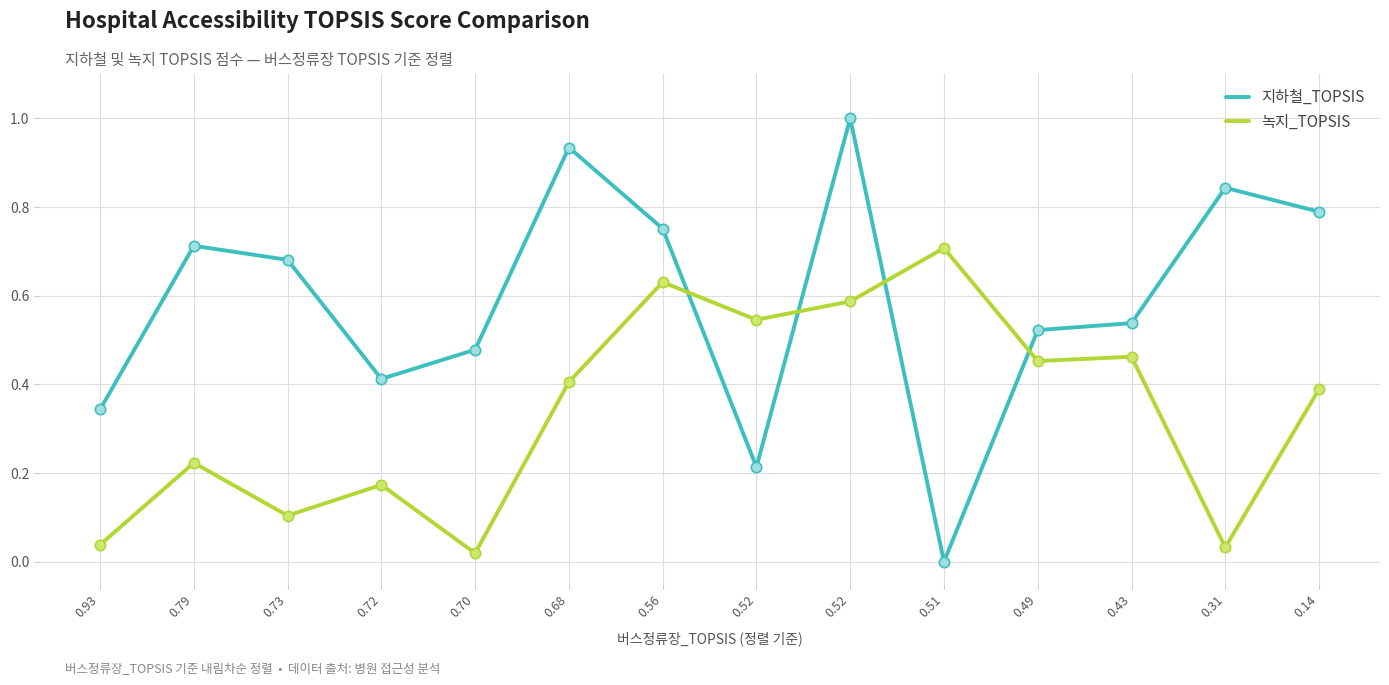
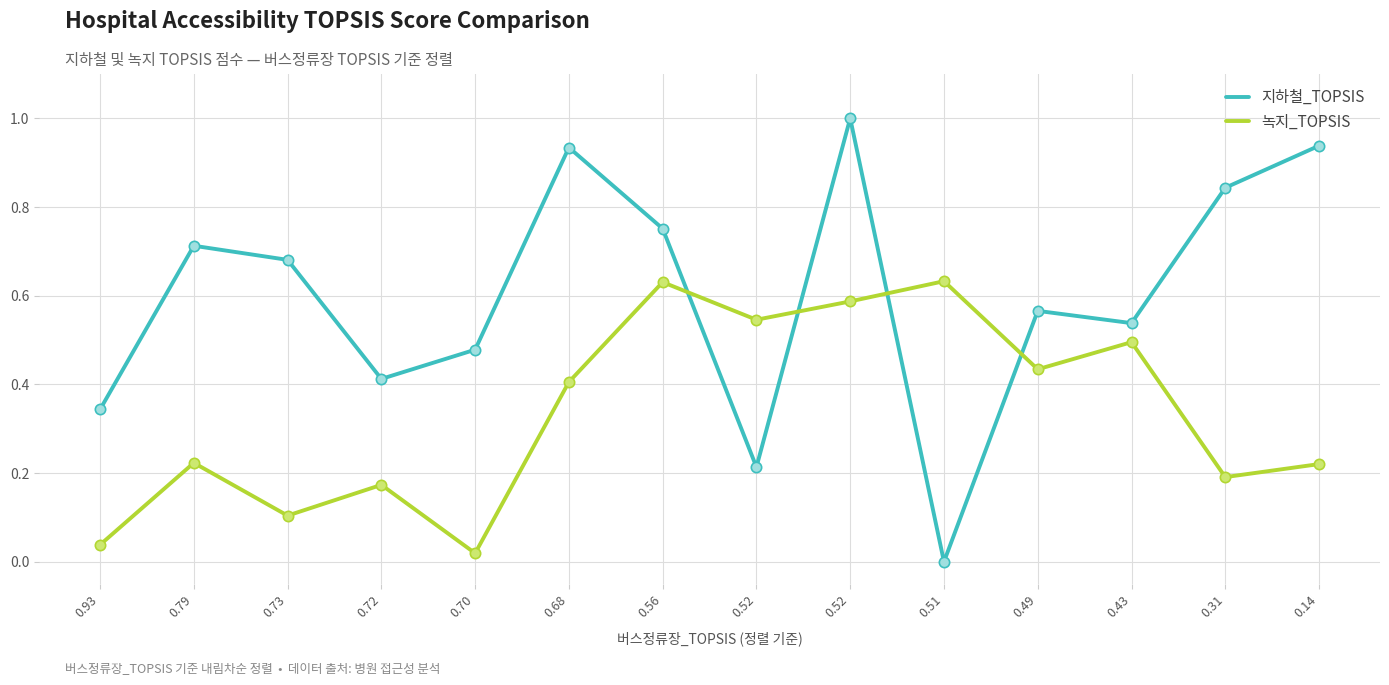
녹지_TOPSIS, 0.51: 0.71 -> 0.63
지하철_TOPSIS, 0.49: 0.52 -> 0.57
녹지_TOPSIS, 0.49: 0.45 -> 0.43
녹지_TOPSIS, 0.43: 0.46 -> 0.50
녹지_TOPSIS, 0.31: 0.03 -> 0.19
지하철_TOPSIS, 0.14: 0.79 -> 0.94
녹지_TOPSIS, 0.14: 0.39 -> 0.22
